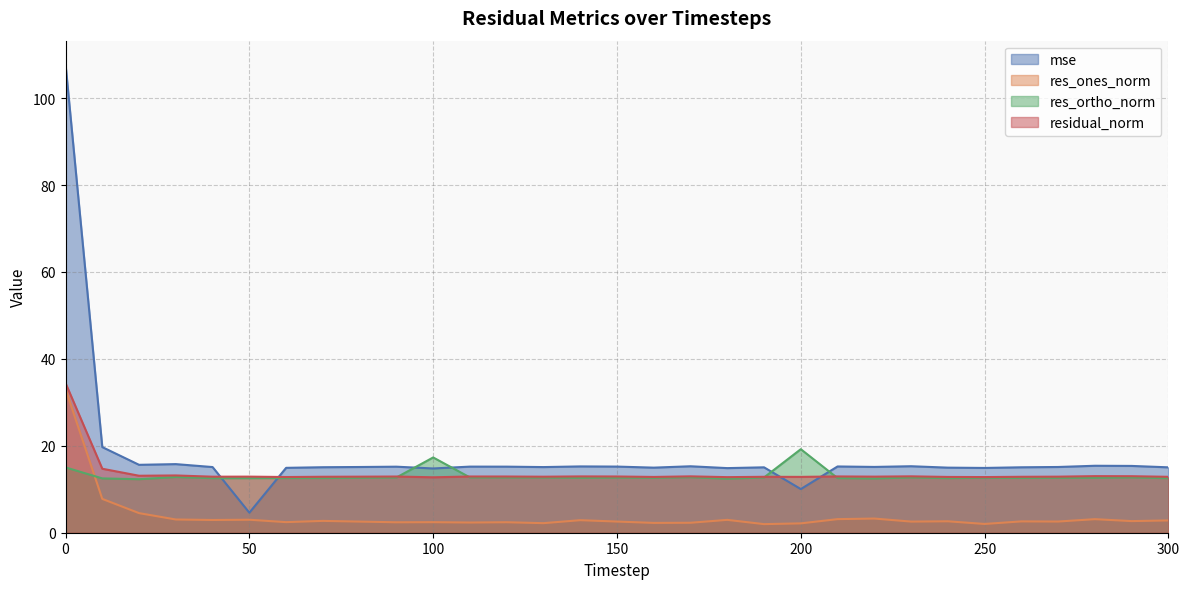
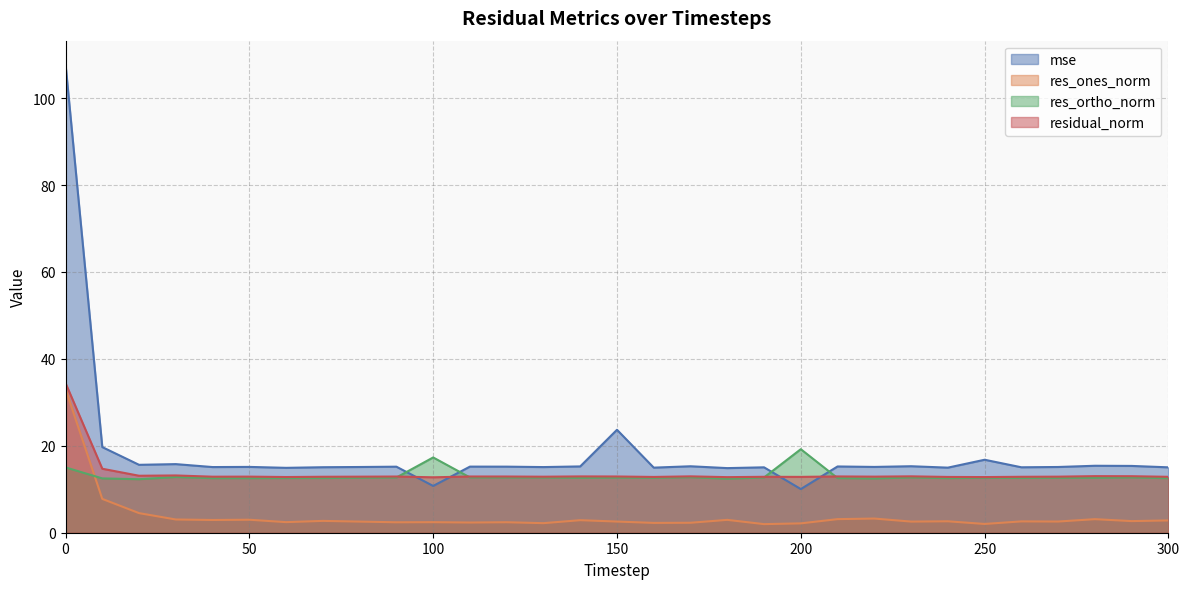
mse, 50: 5 -> 15
mse, 100: 15 -> 11
mse, 150: 15 -> 24
mse, 250: 15 -> 17
